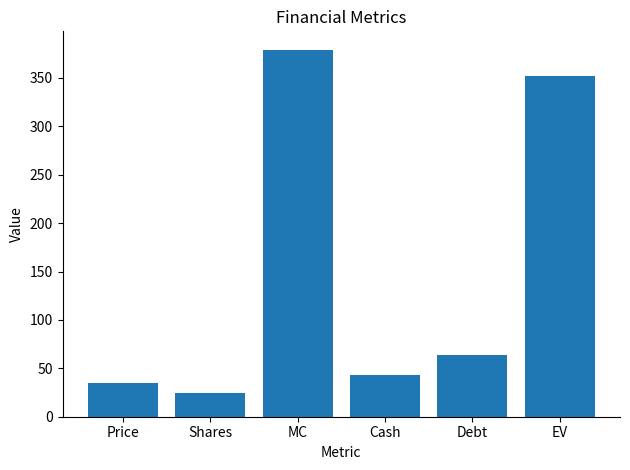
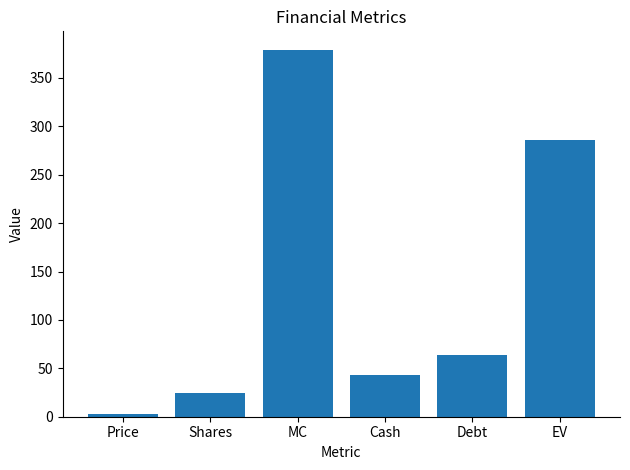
Price: 30 -> 0
EV: 350 -> 290
